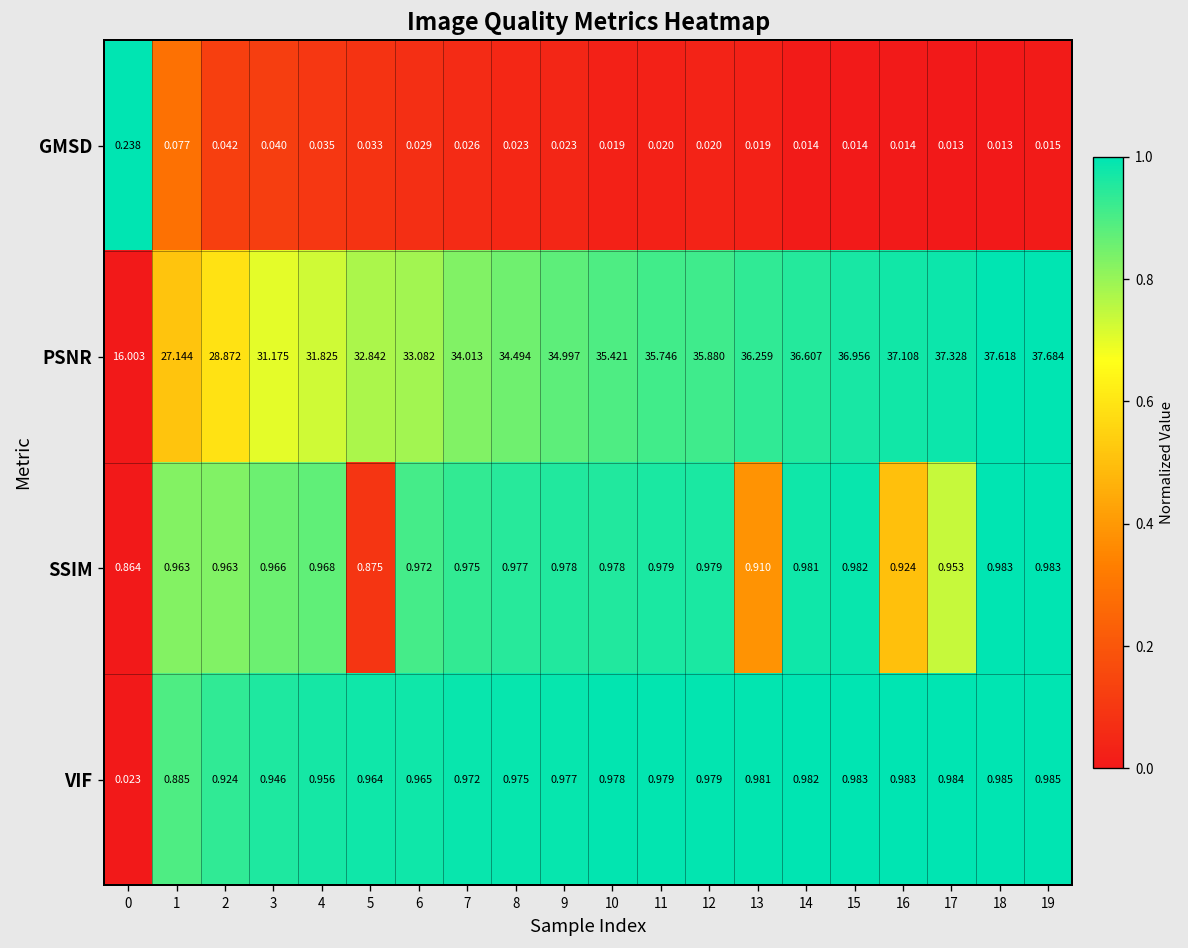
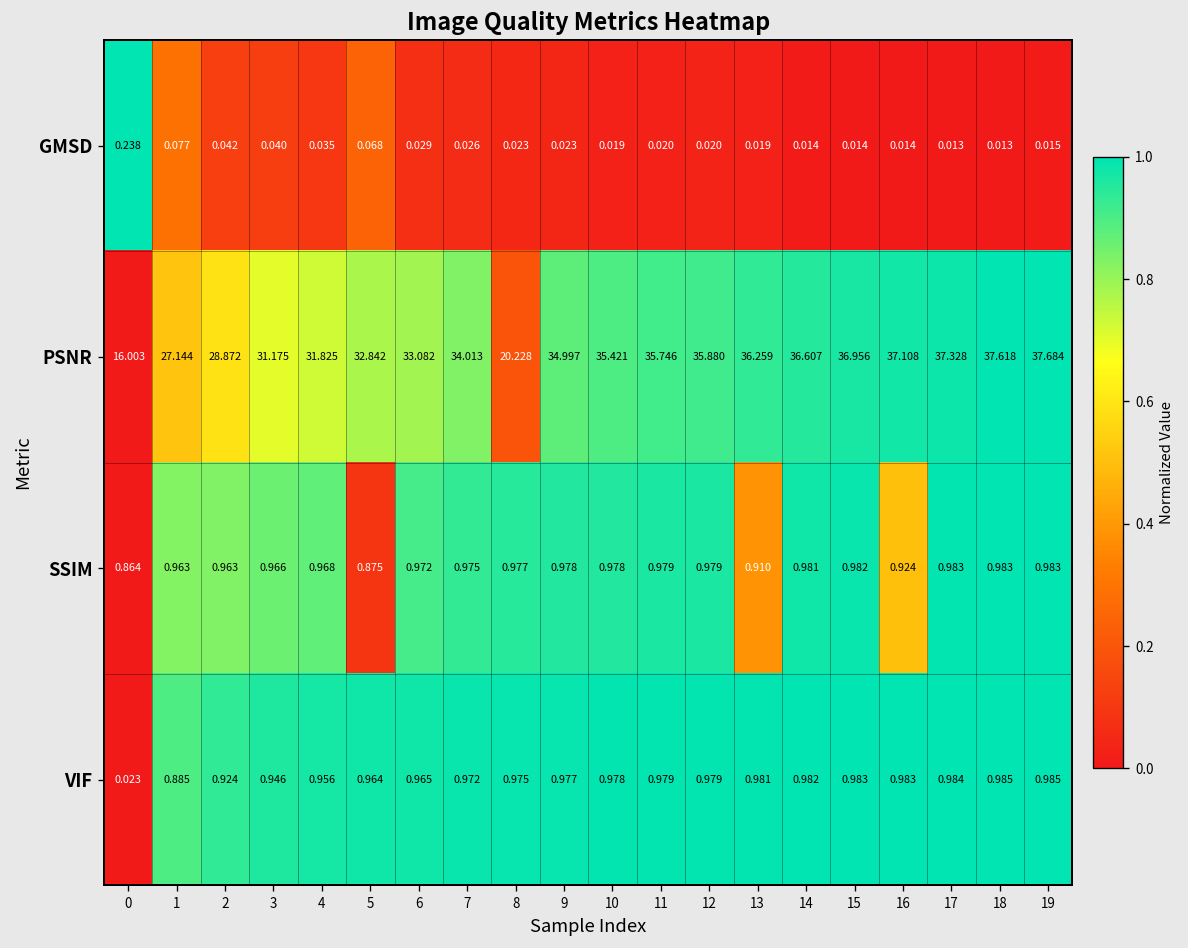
GMSD, 5: 0.033 -> 0.068
PSNR, 8: 34.494 -> 20.228
SSIM, 17: 0.953 -> 0.983
